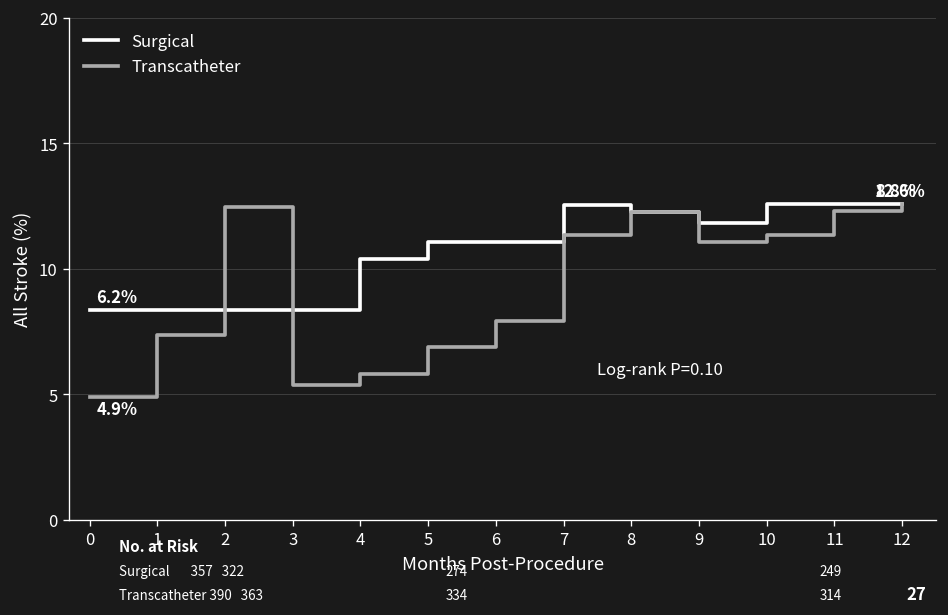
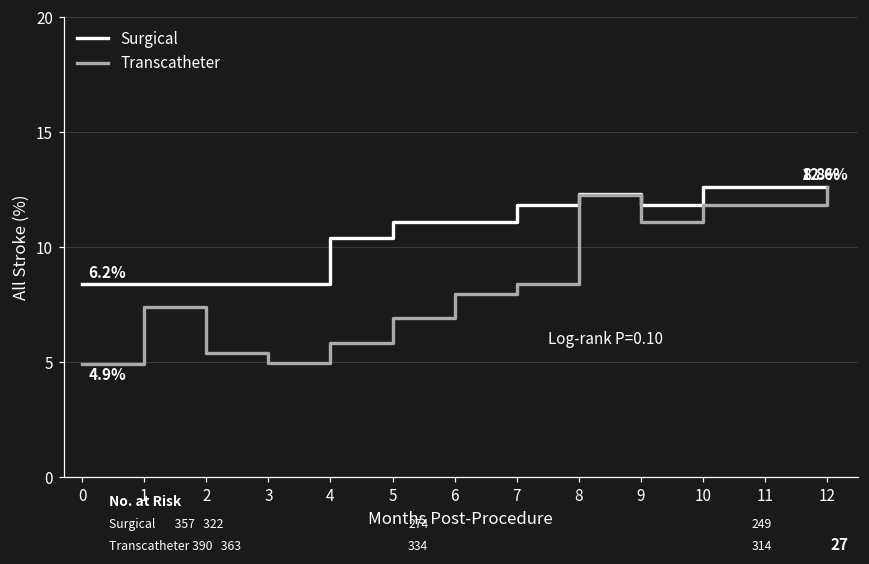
Transcatheter, 2: 12.5 -> 5.4
Transcatheter, 3: 5.4 -> 4.9
Surgical, 7: 12.5 -> 11.8
Transcatheter, 7: 11.4 -> 8.4
Transcatheter, 10: 11.4 -> 11.8
Transcatheter, 11: 12.3 -> 11.8
